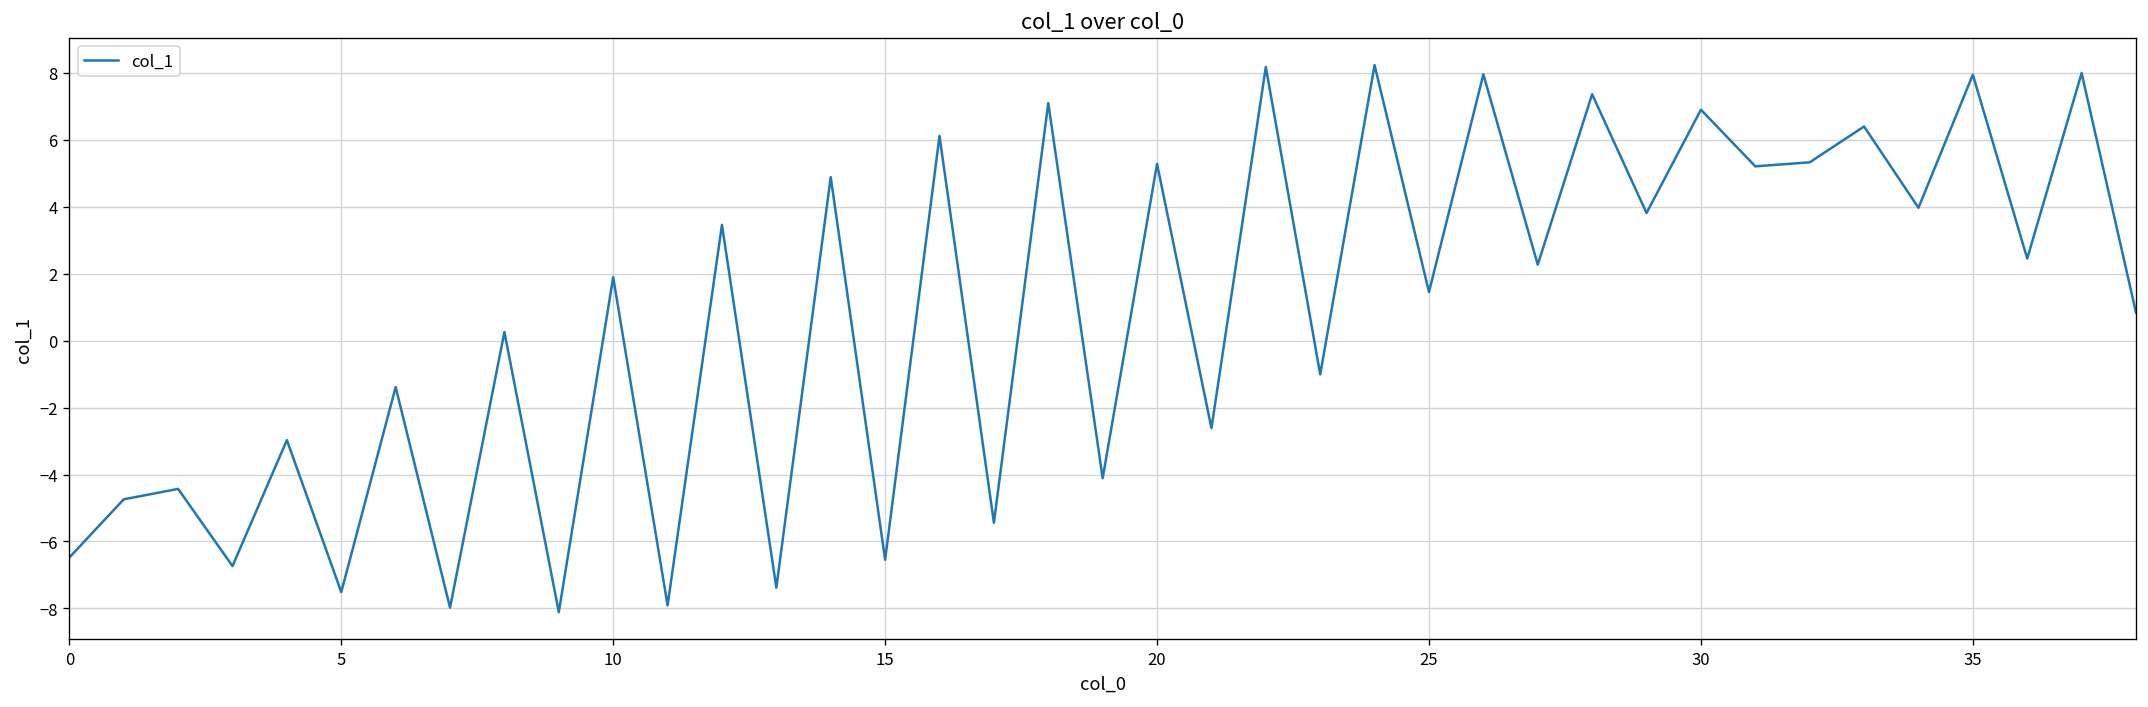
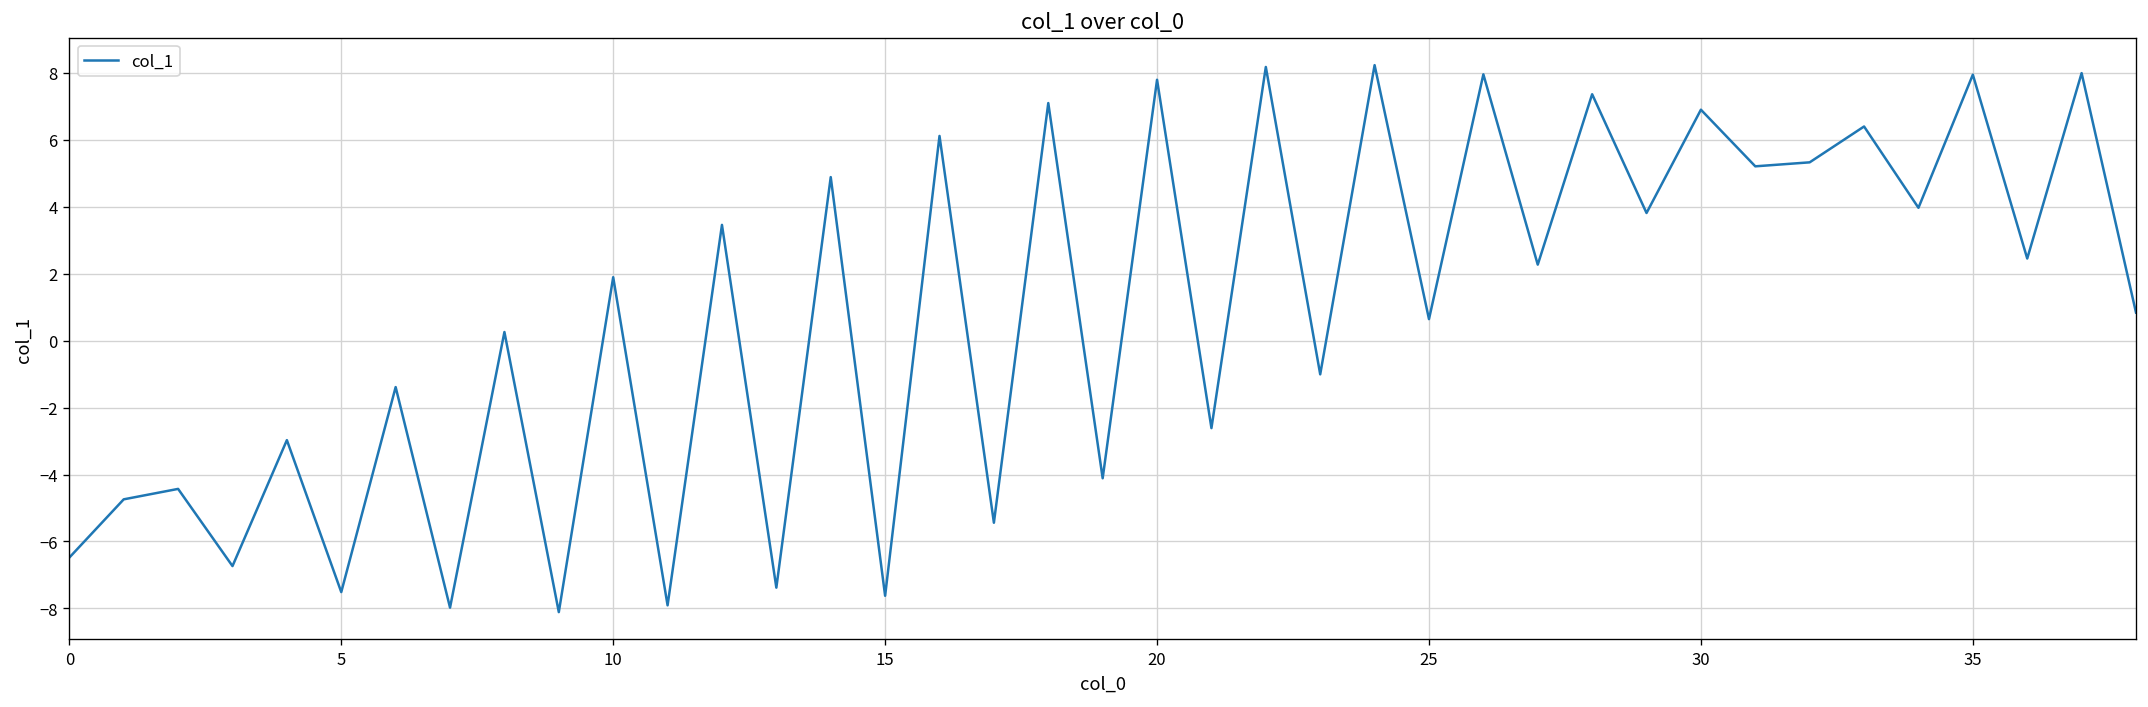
15: -6.5 -> -7.6
20: 5.3 -> 7.8
25: 1.5 -> 0.6
